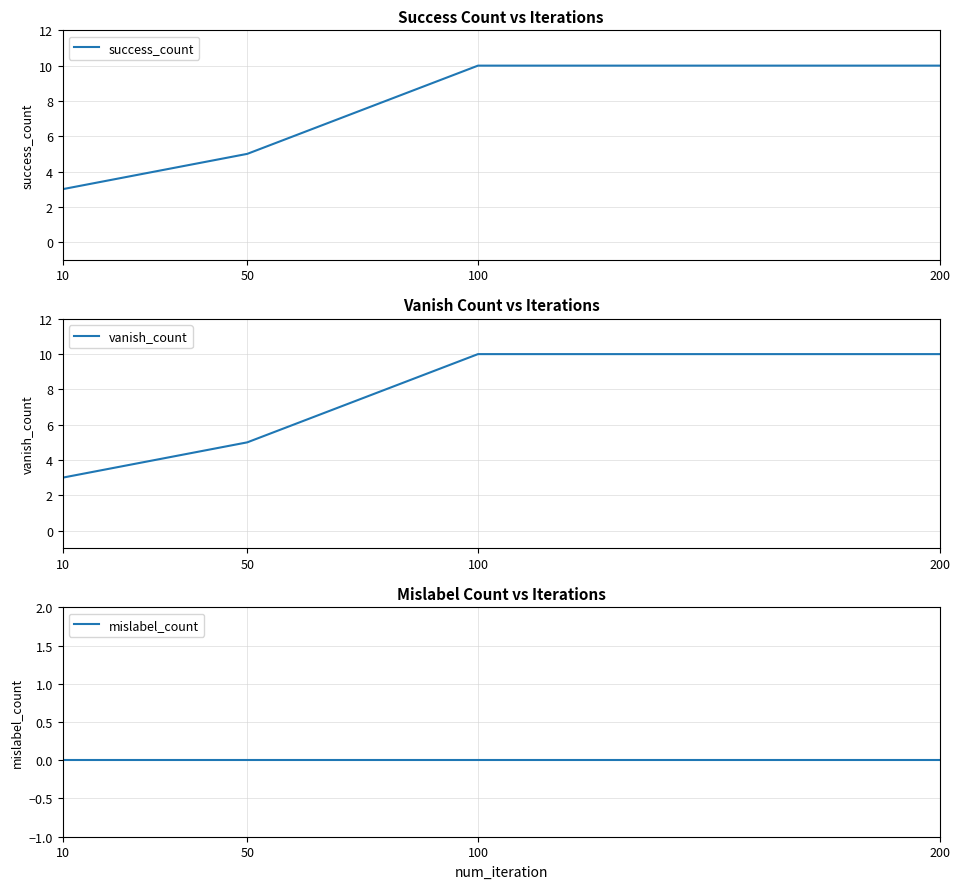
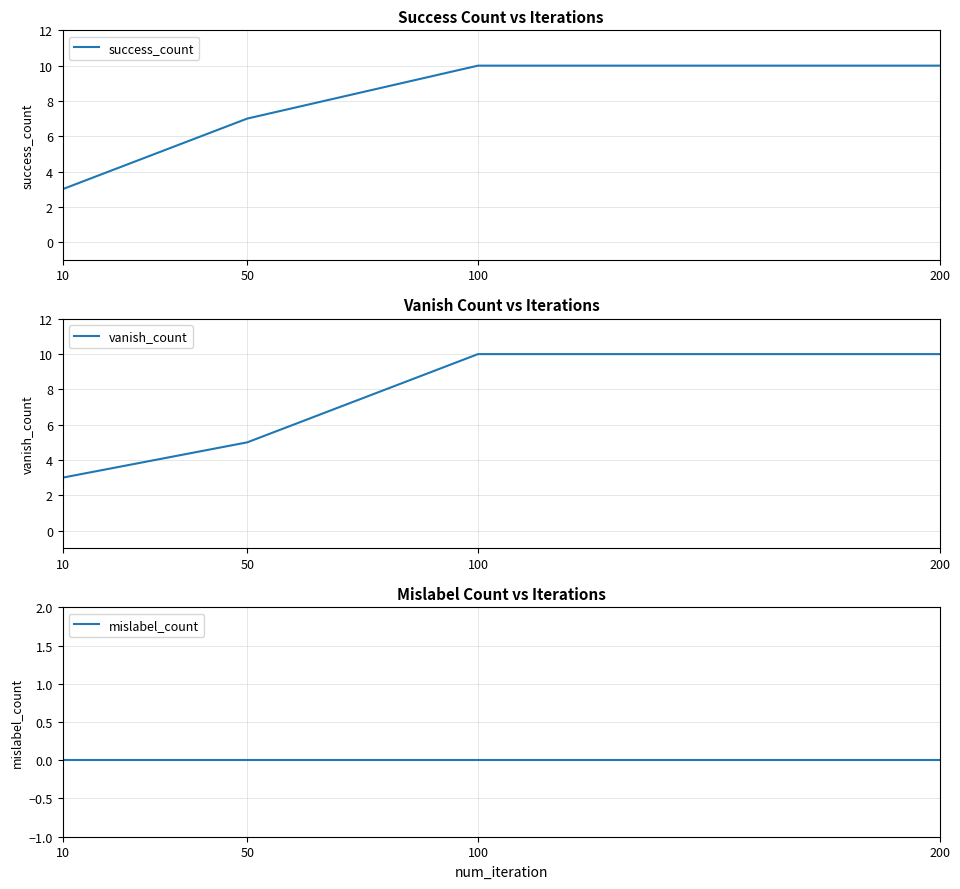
Success Count vs Iterations, 50: 5 -> 7
